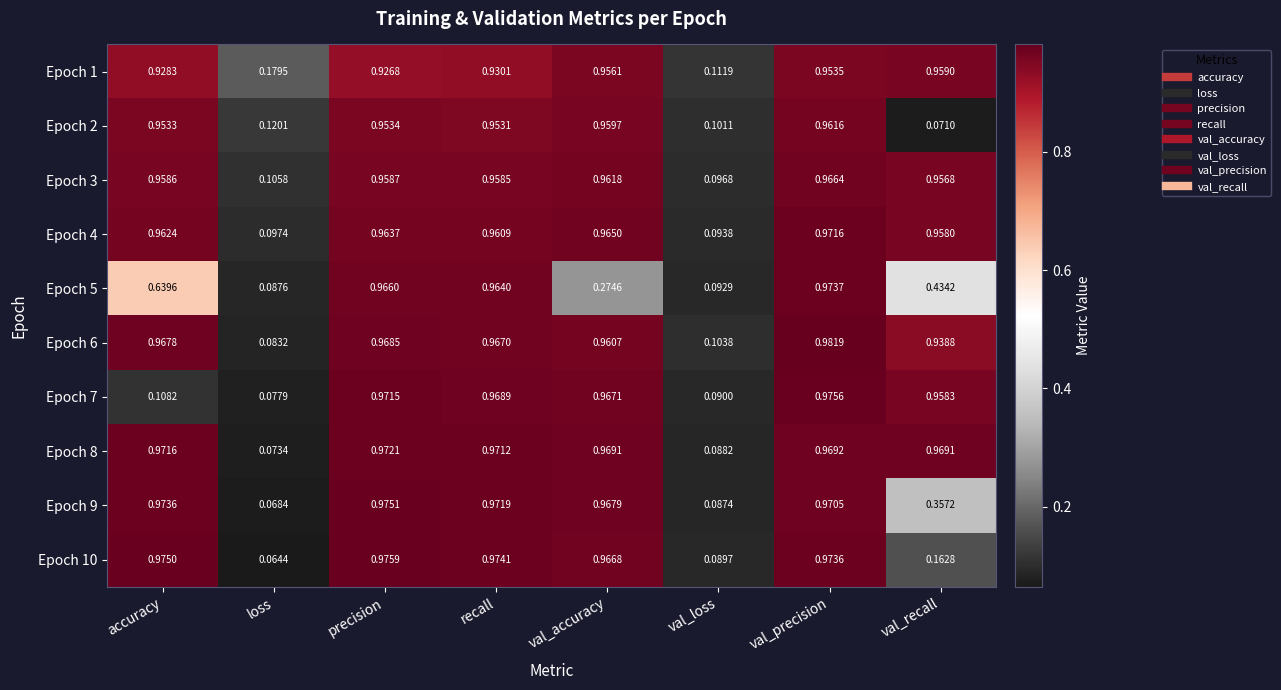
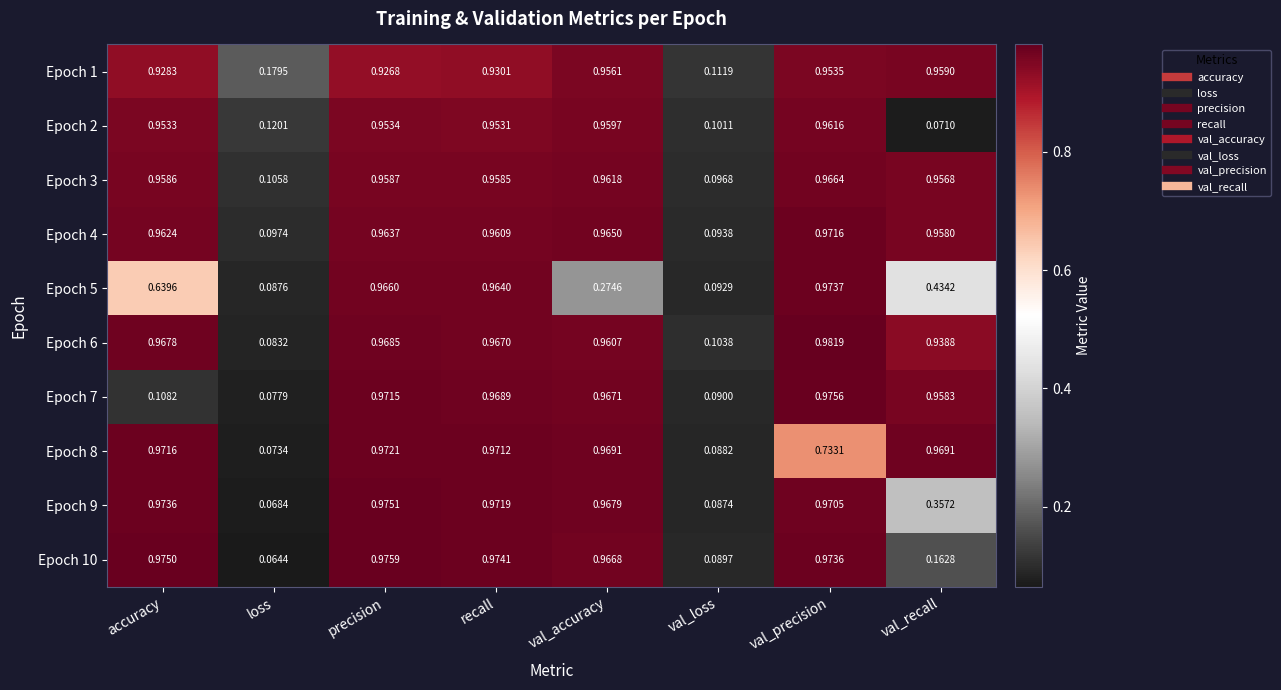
Epoch 8, val_precision: 0.9692 -> 0.7331
